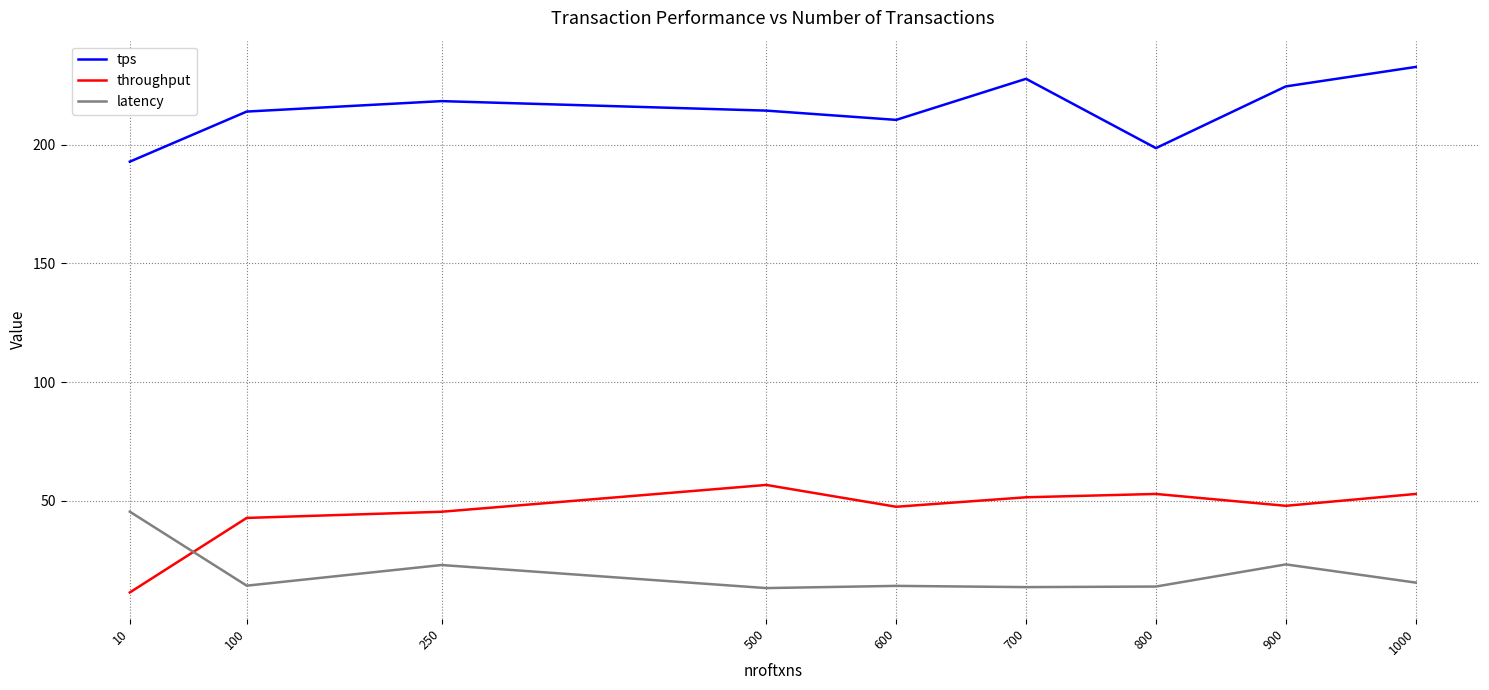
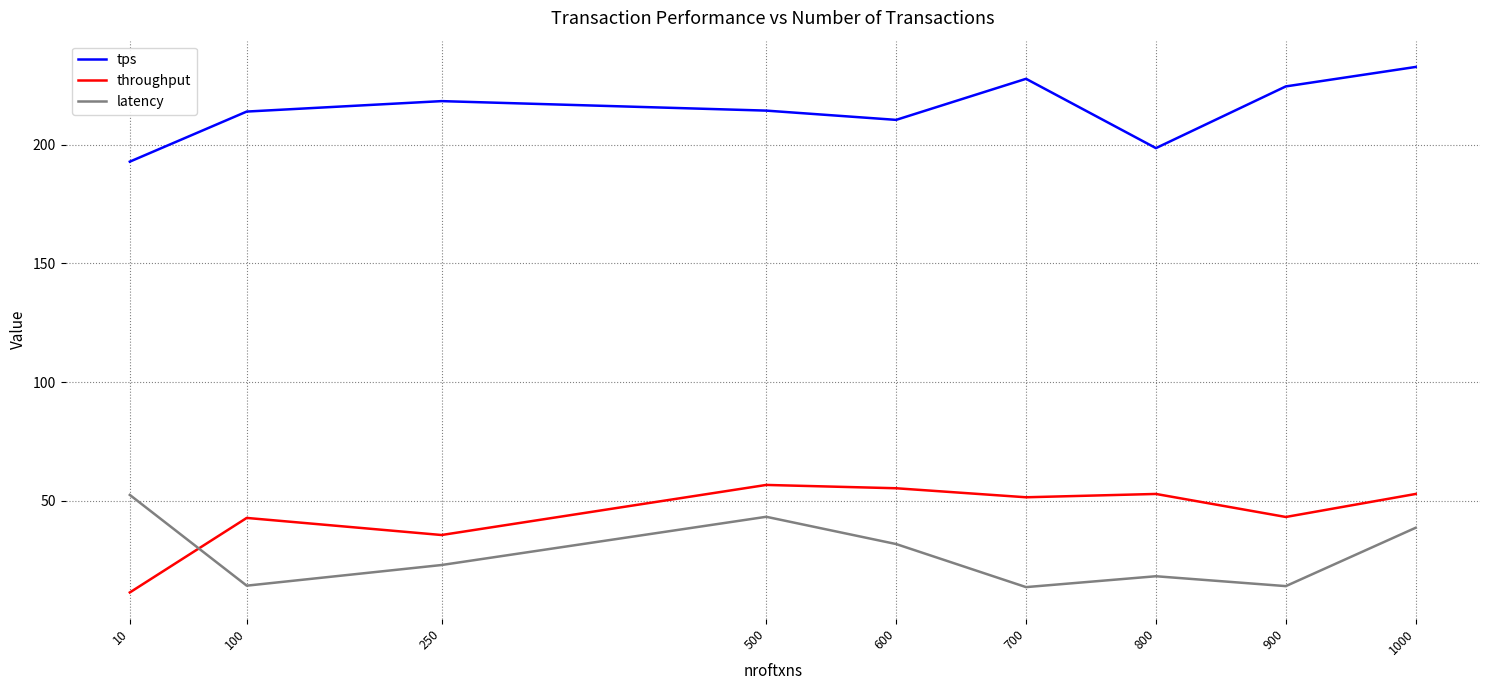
latency, 10: 45 -> 53
throughput, 250: 45 -> 36
latency, 500: 13 -> 43
throughput, 600: 48 -> 55
latency, 600: 14 -> 32
latency, 800: 14 -> 18
throughput, 900: 48 -> 43
latency, 900: 23 -> 14
latency, 1000: 16 -> 39
